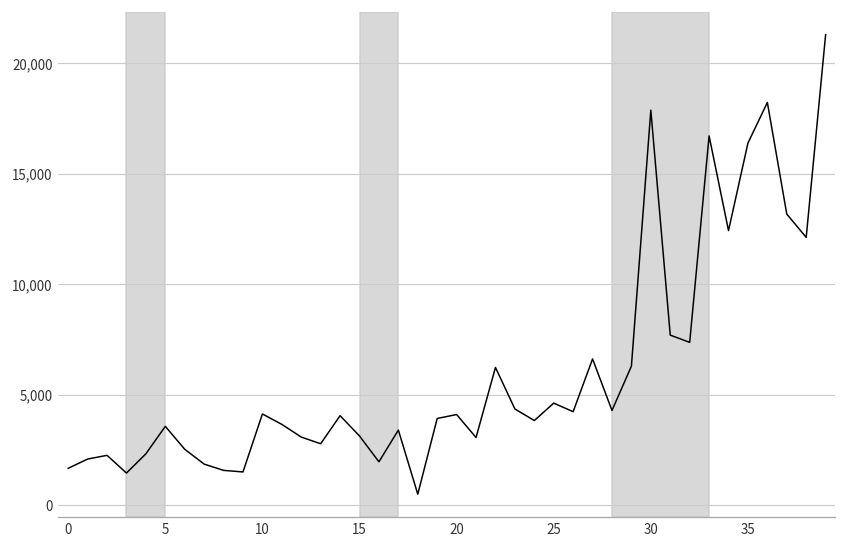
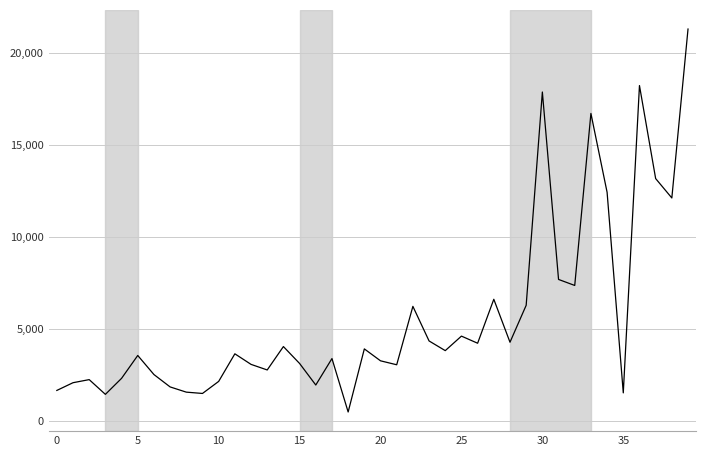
10: 4,100 -> 2,200
20: 4,100 -> 3,300
35: 16,400 -> 1,500
